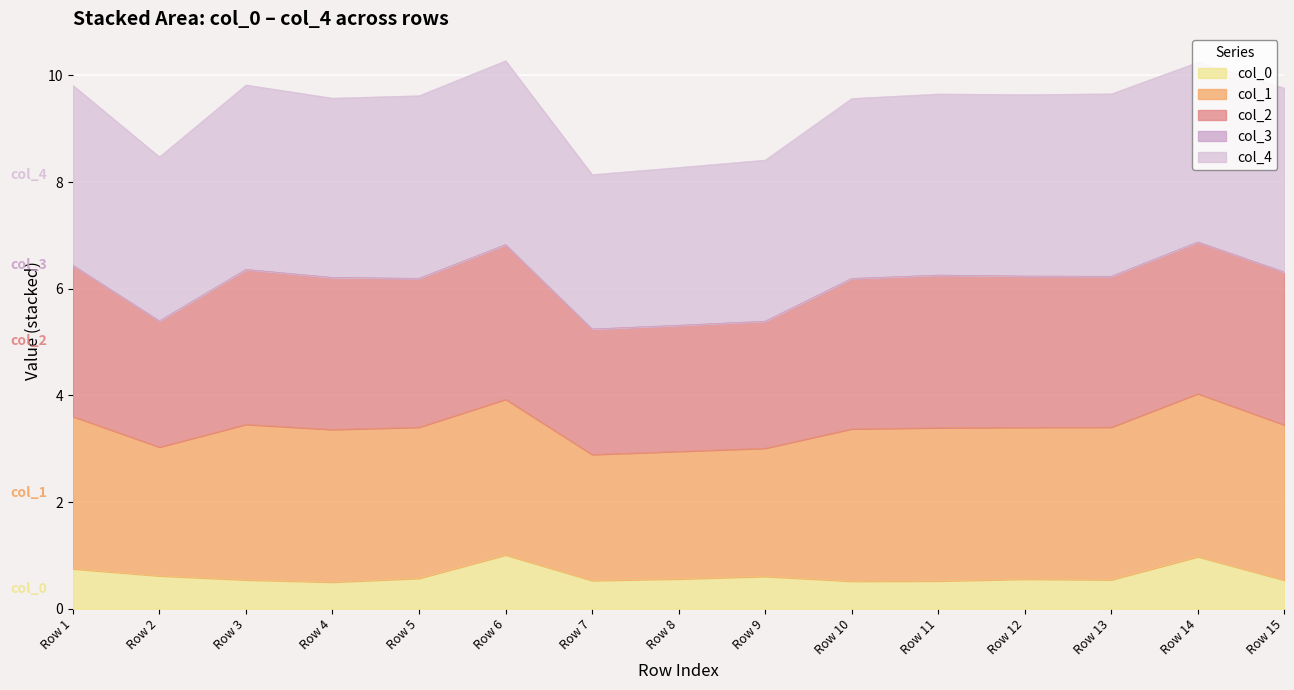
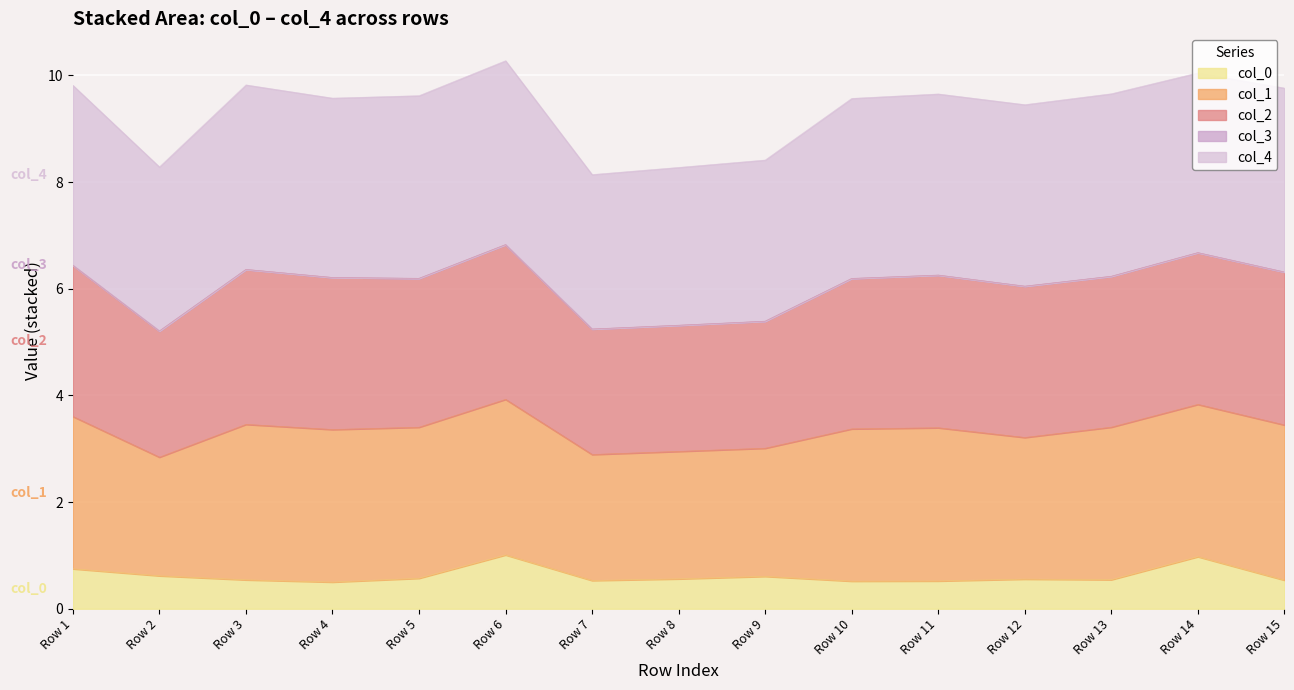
col_1, Row 2: 2.4 -> 2.2
col_1, Row 12: 2.8 -> 2.7
col_1, Row 14: 3.1 -> 2.9
